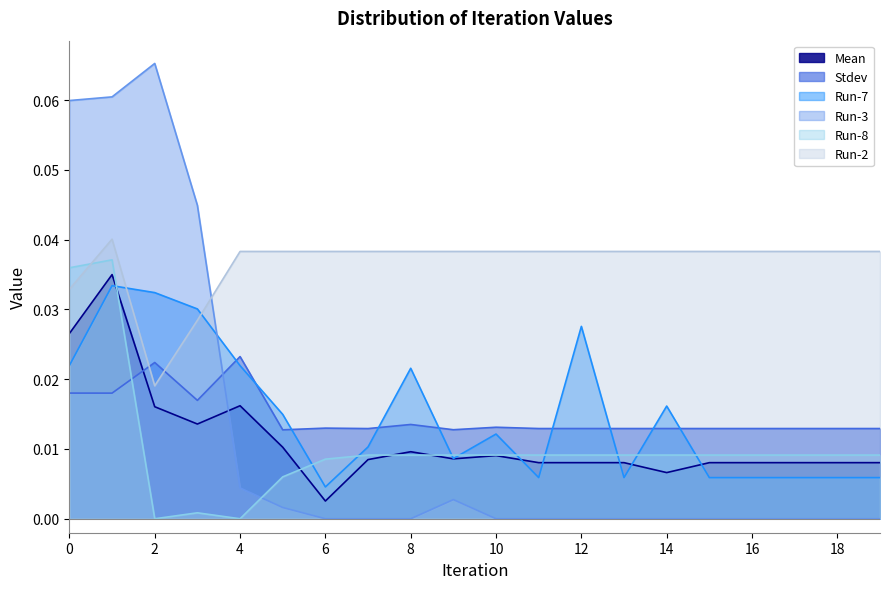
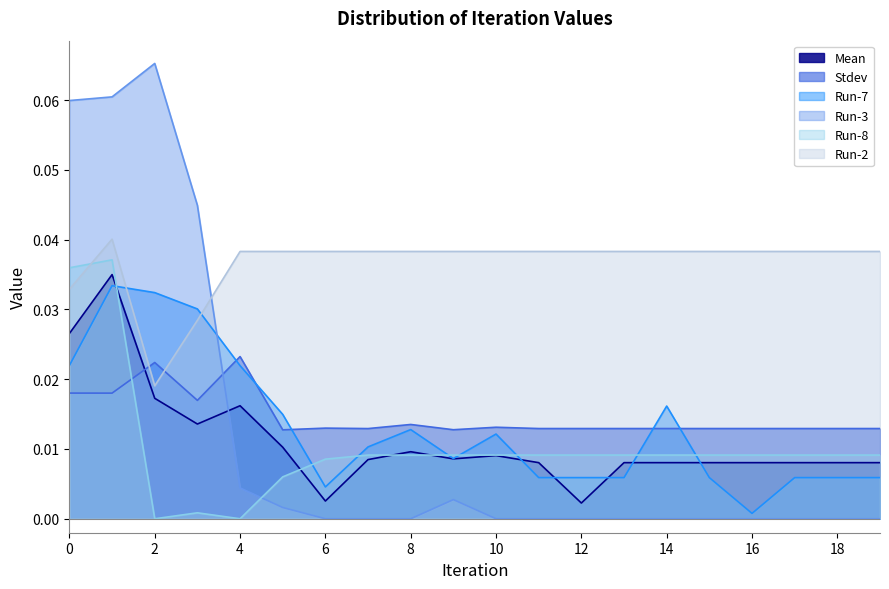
Mean, 2: 0.016 -> 0.017
Run-7, 8: 0.022 -> 0.013
Mean, 12: 0.008 -> 0.002
Run-7, 12: 0.028 -> 0.006
Mean, 14: 0.007 -> 0.008
Run-7, 16: 0.006 -> 0.001
